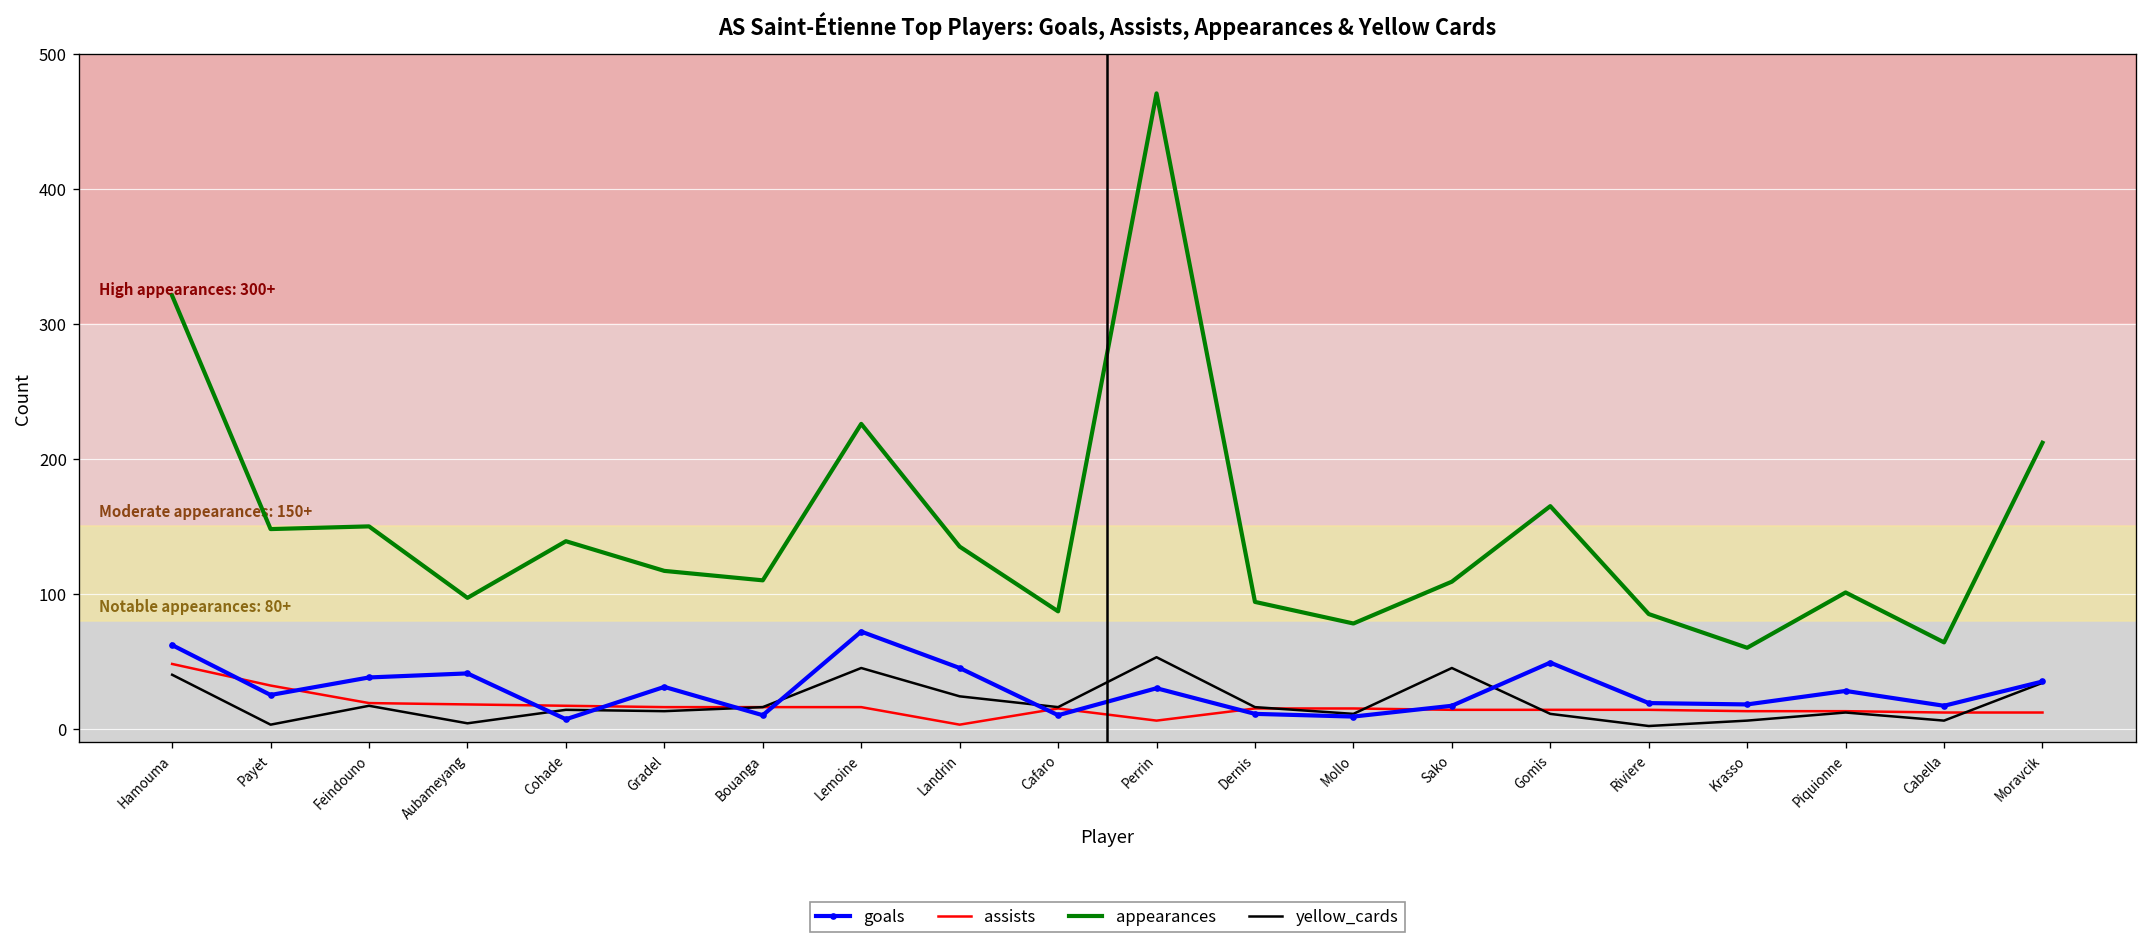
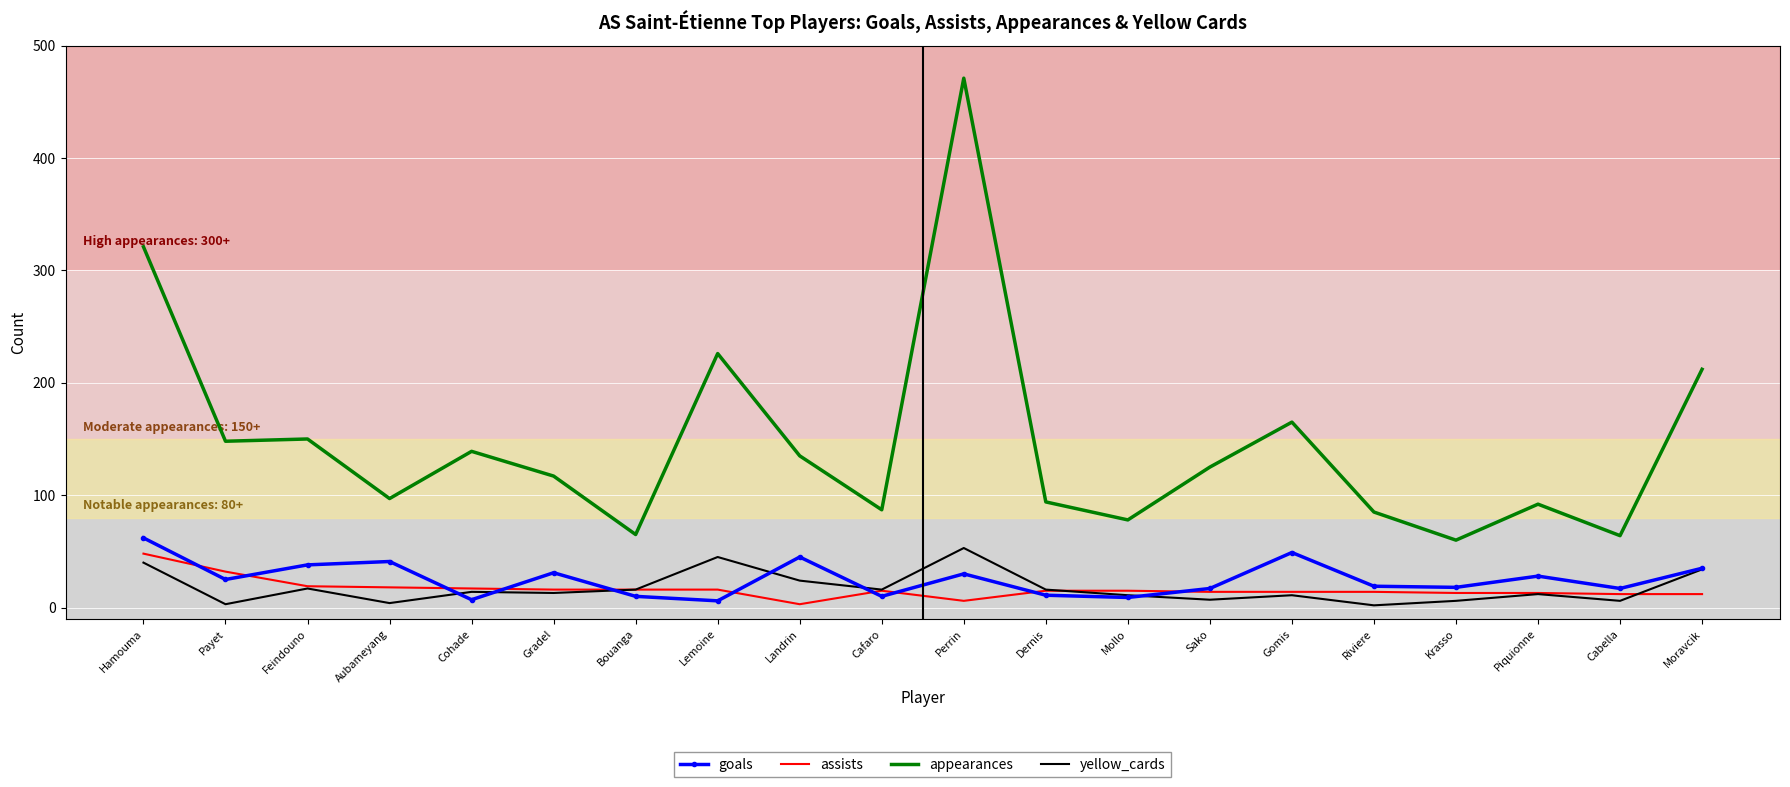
appearances, Bouanga: 110 -> 65
goals, Lemoine: 72 -> 6
appearances, Sako: 109 -> 125
yellow_cards, Sako: 45 -> 7
appearances, Piquionne: 101 -> 92
